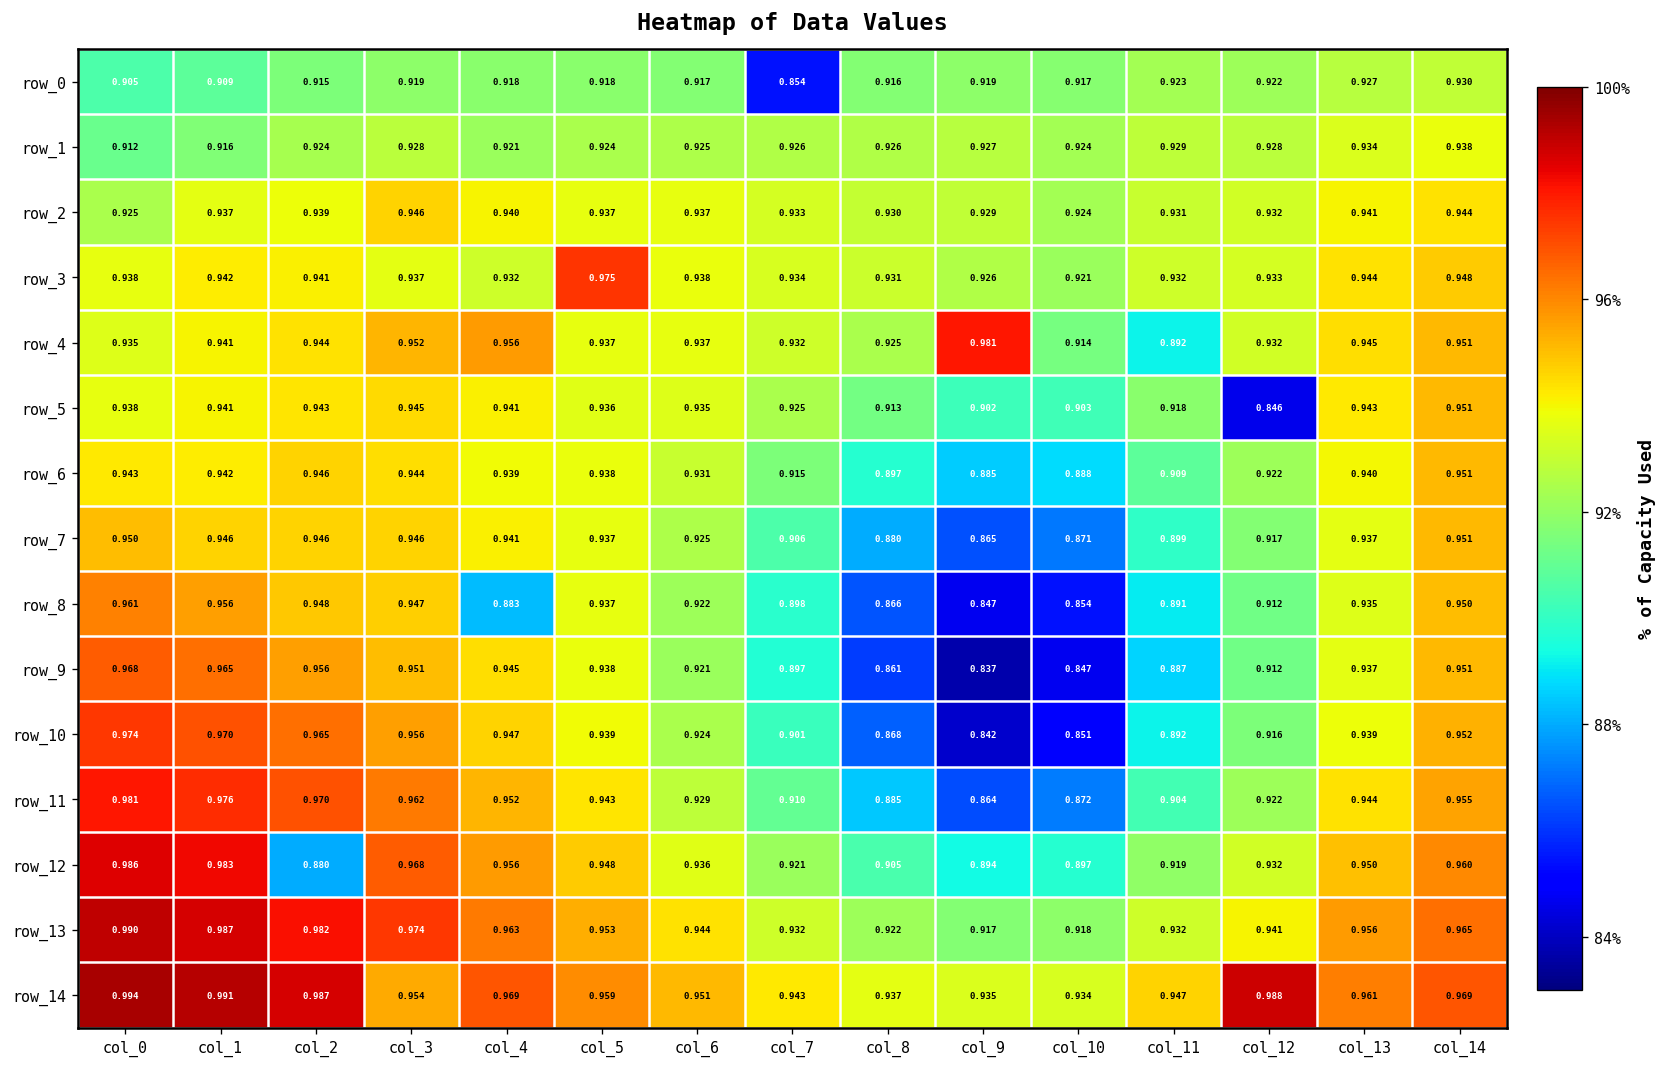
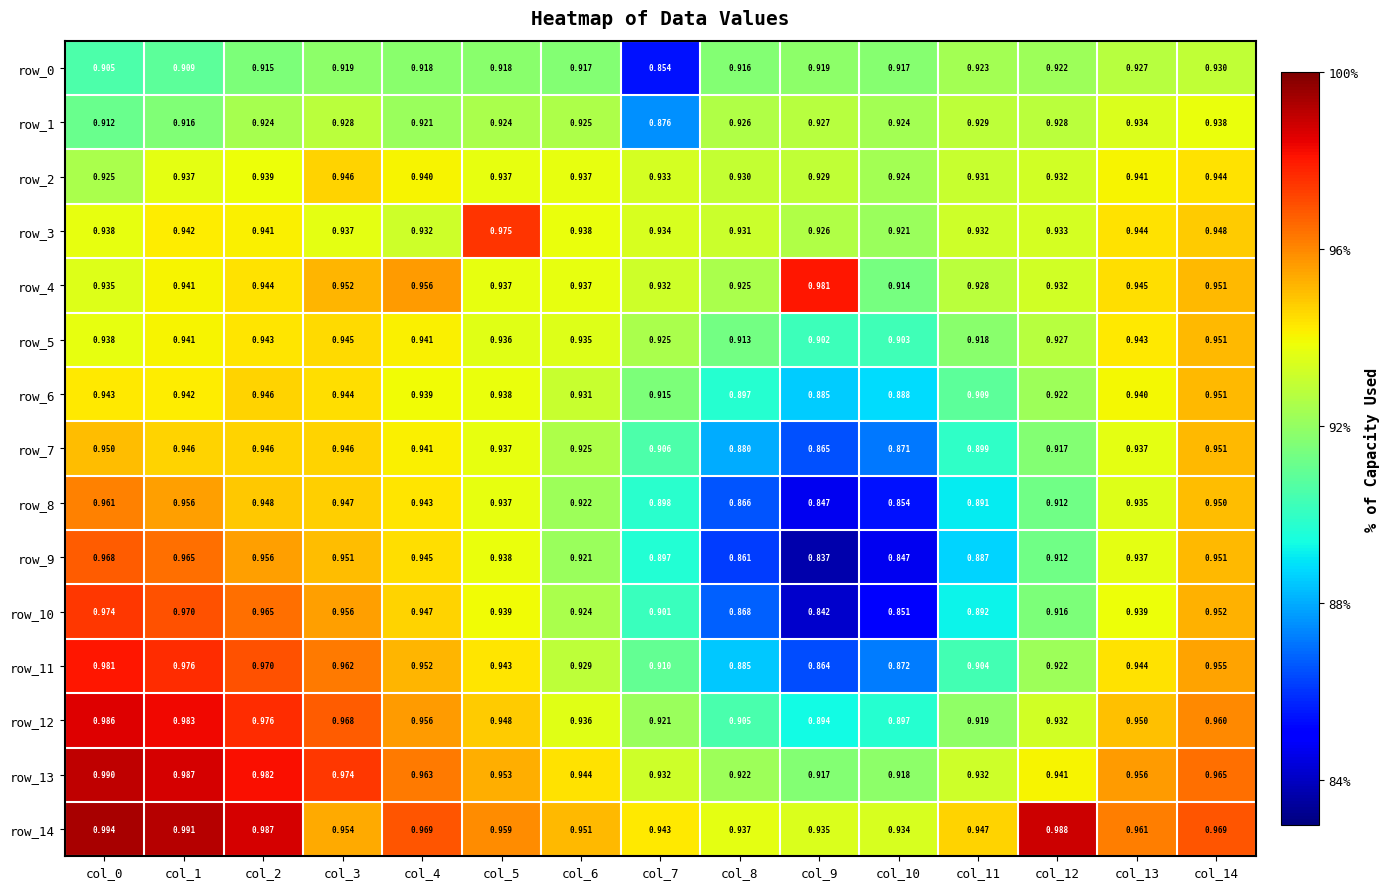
row_1, col_7: 0.926 -> 0.876
row_4, col_11: 0.892 -> 0.928
row_5, col_12: 0.846 -> 0.927
row_8, col_4: 0.883 -> 0.943
row_12, col_2: 0.880 -> 0.976
